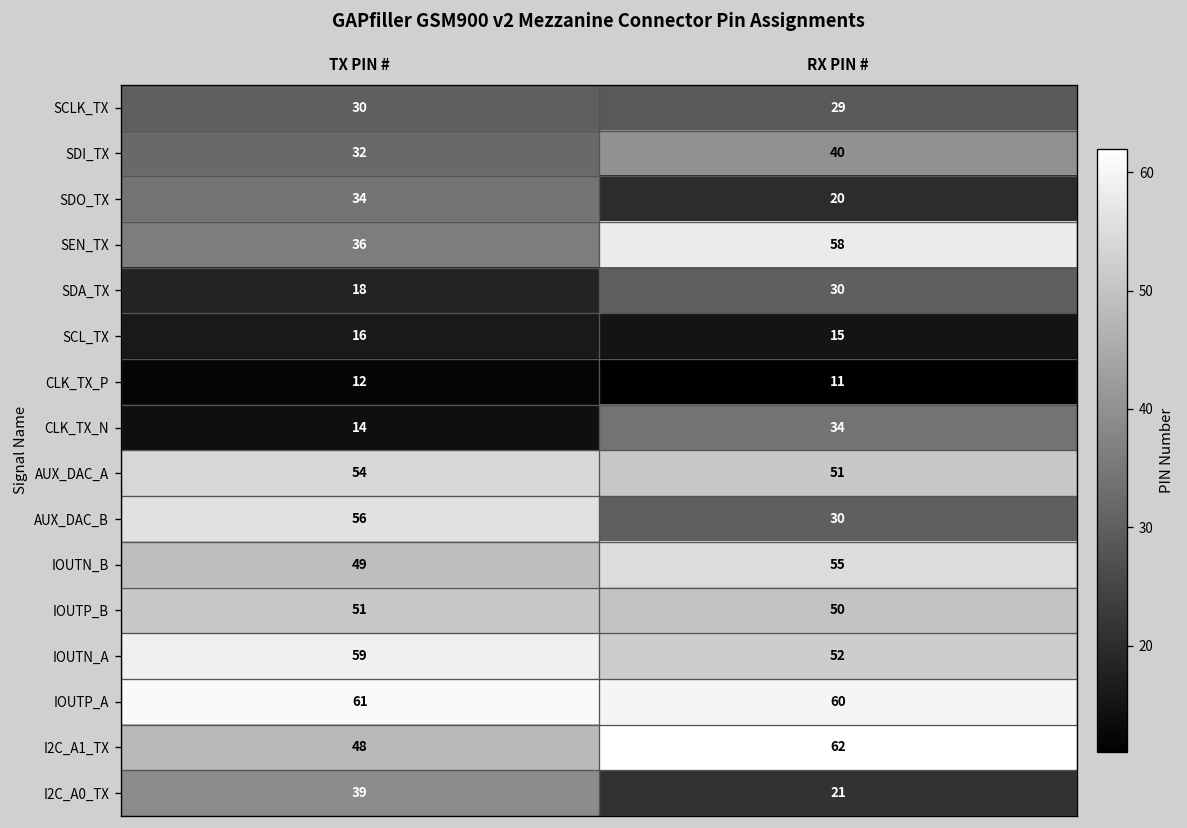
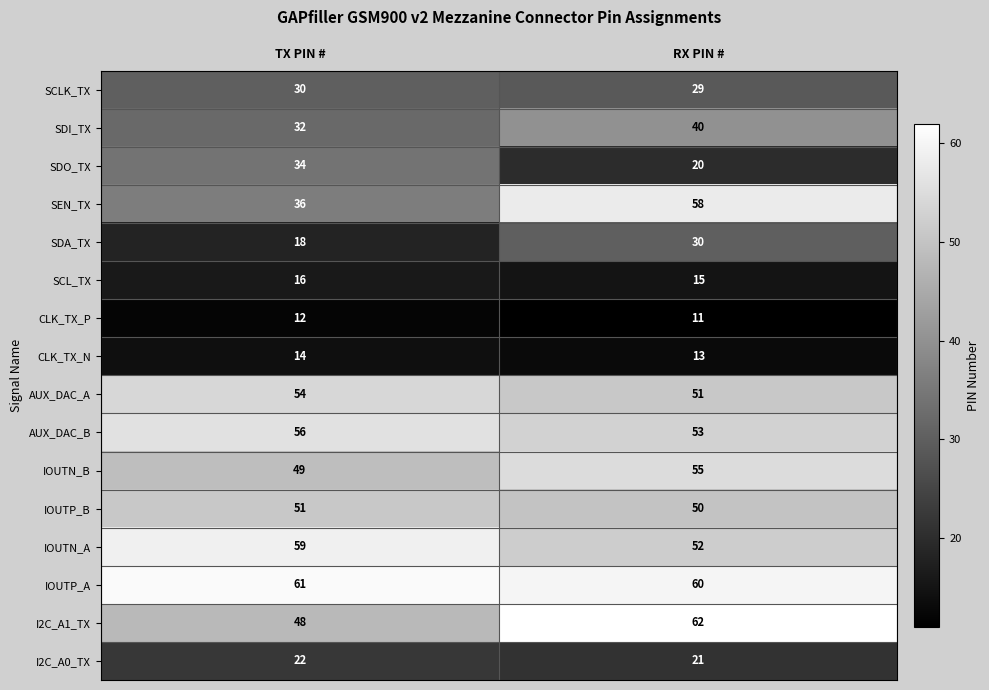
CLK_TX_N, RX PIN #: 34 -> 13
AUX_DAC_B, RX PIN #: 30 -> 53
I2C_A0_TX, TX PIN #: 39 -> 22
